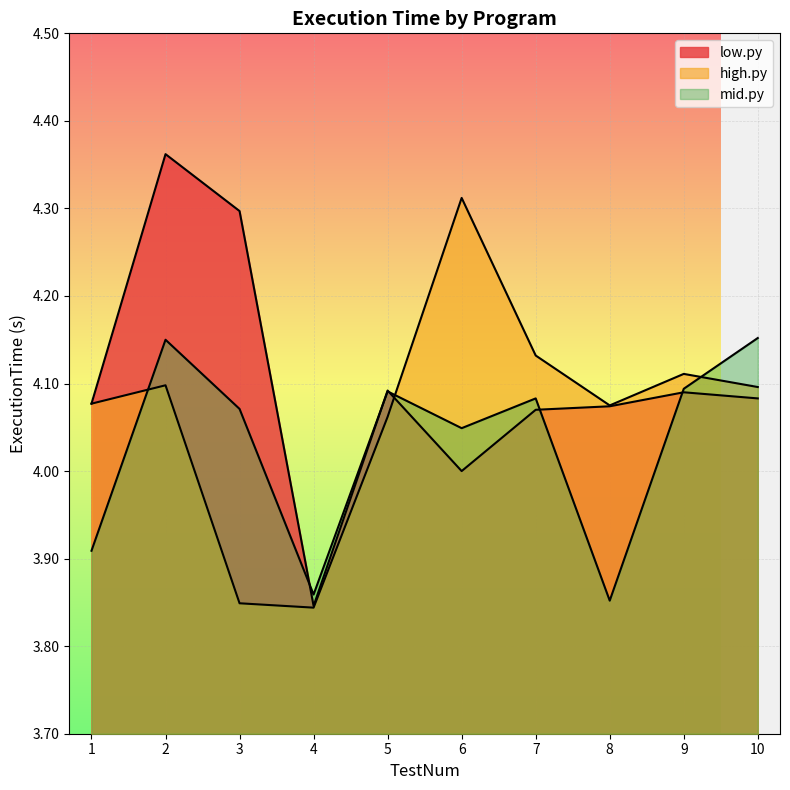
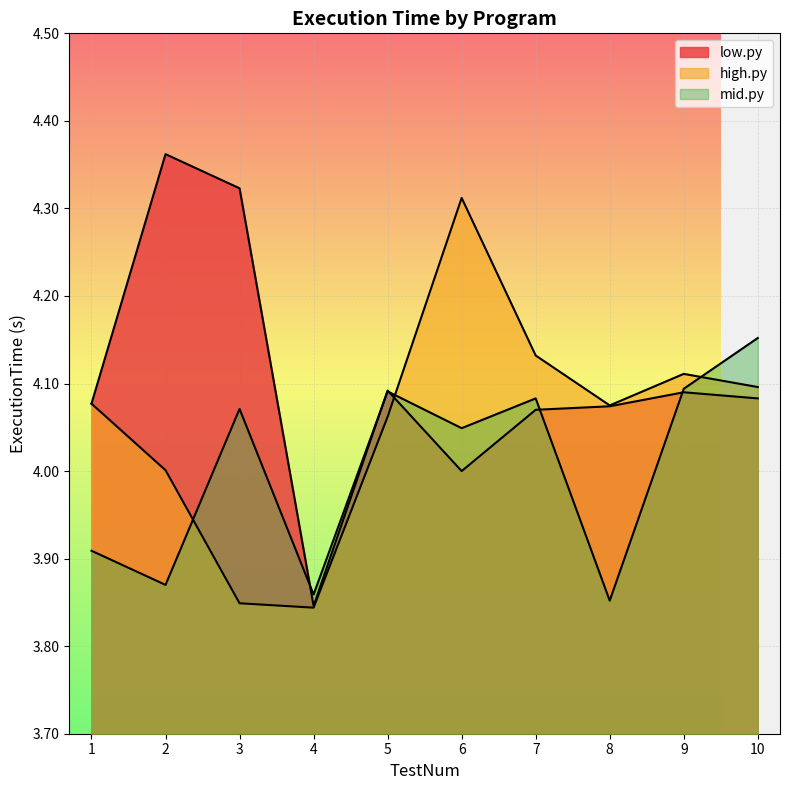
high.py, 2: 4.10 -> 4.00
mid.py, 2: 4.15 -> 3.87
low.py, 3: 4.30 -> 4.32
